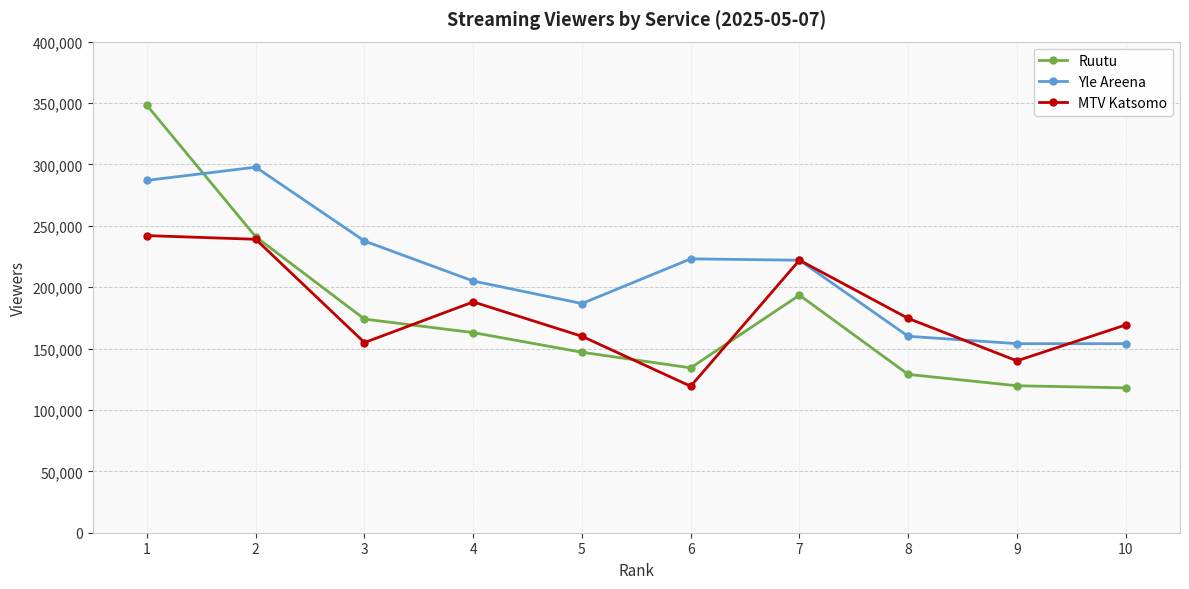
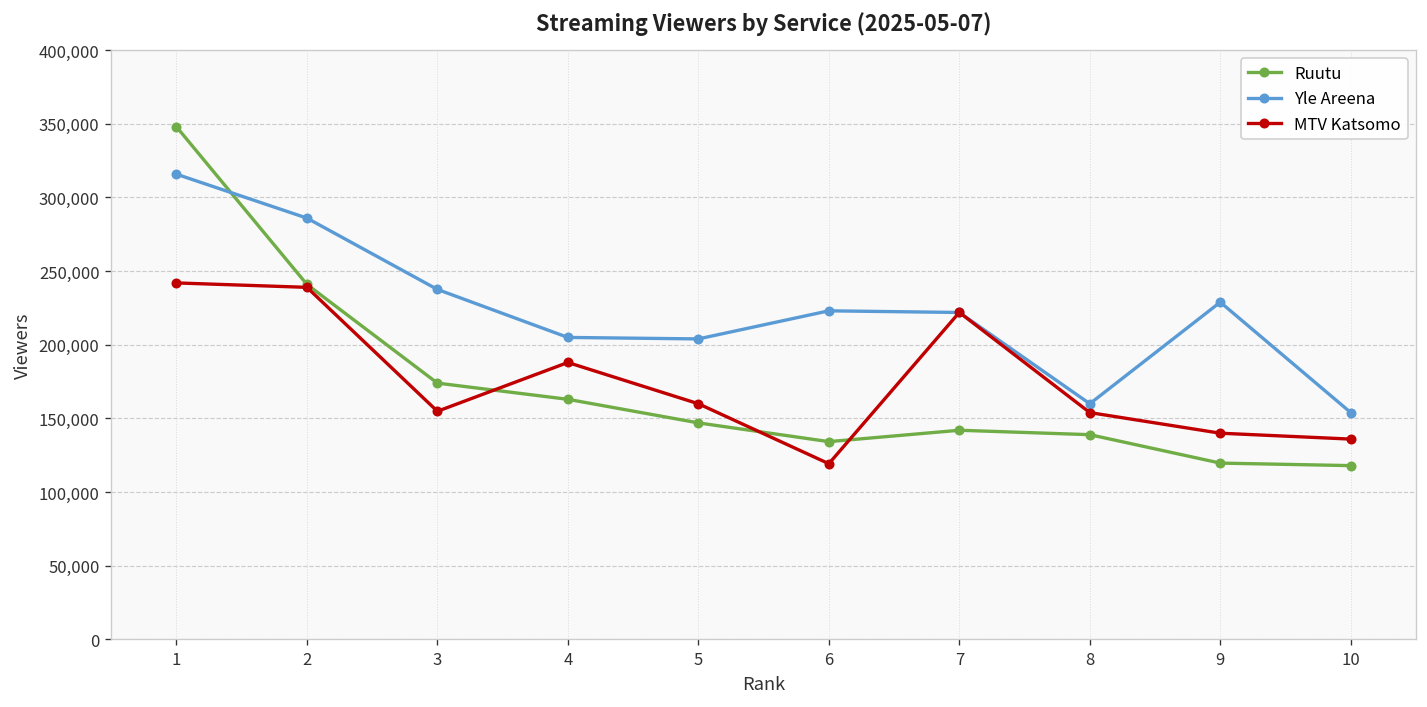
Yle Areena, 1: 287,000 -> 316,000
Yle Areena, 2: 298,000 -> 286,000
Yle Areena, 5: 187,000 -> 204,000
Ruutu, 7: 194,000 -> 142,000
Ruutu, 8: 129,000 -> 139,000
MTV Katsomo, 8: 175,000 -> 154,000
Yle Areena, 9: 154,000 -> 229,000
MTV Katsomo, 10: 169,000 -> 136,000
